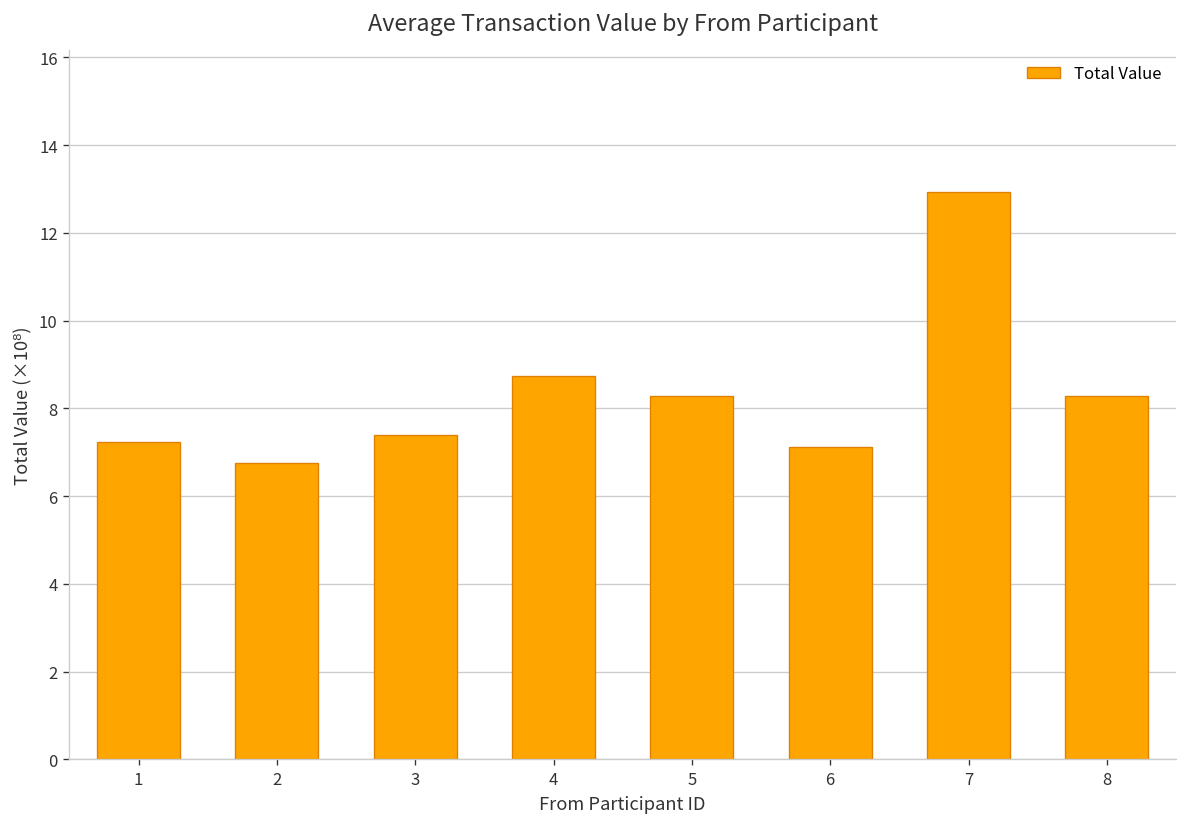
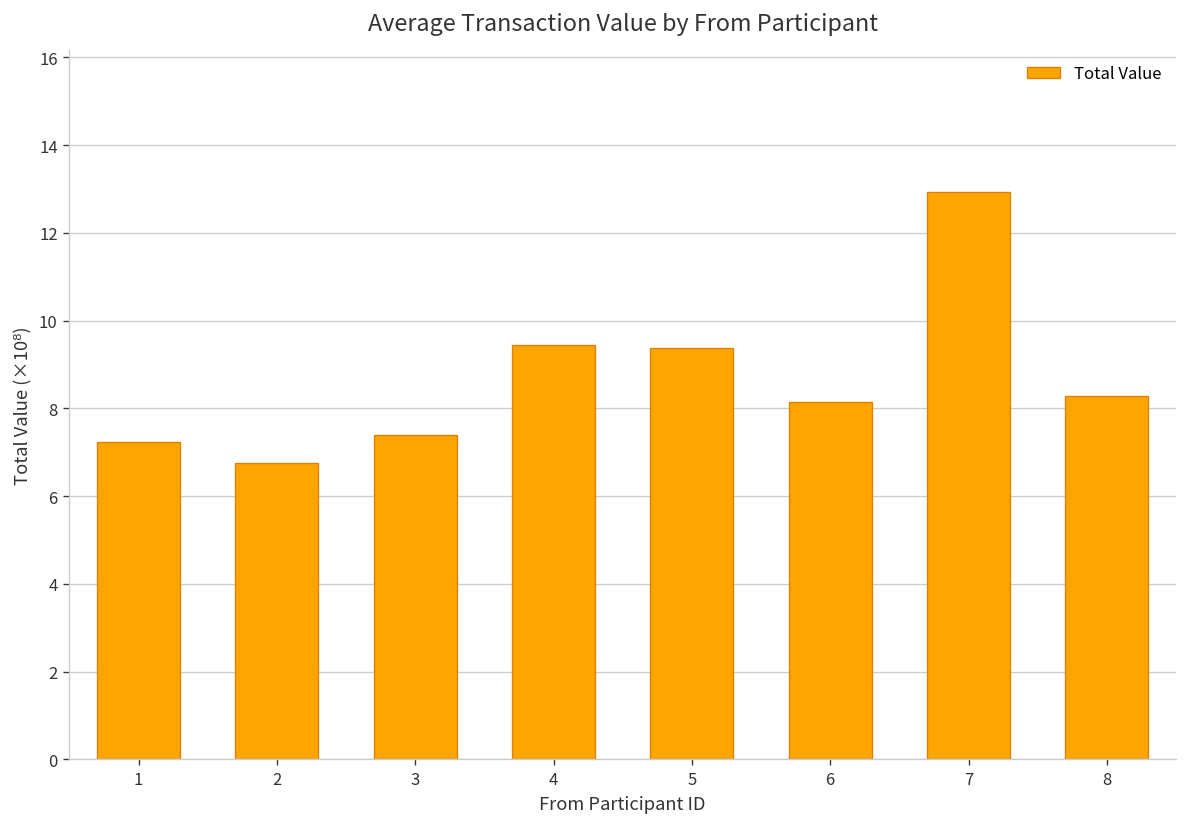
4: 8.7 -> 9.4
5: 8.3 -> 9.4
6: 7.1 -> 8.1
